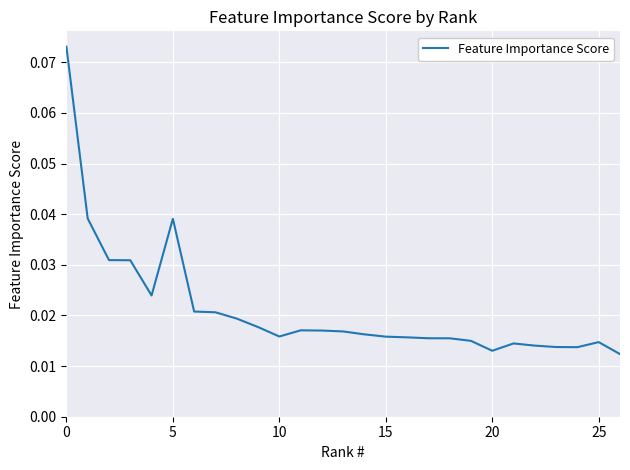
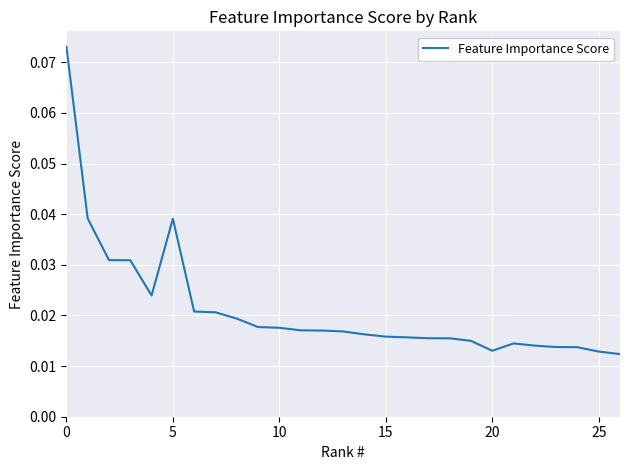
10: 0.016 -> 0.018
25: 0.015 -> 0.013
